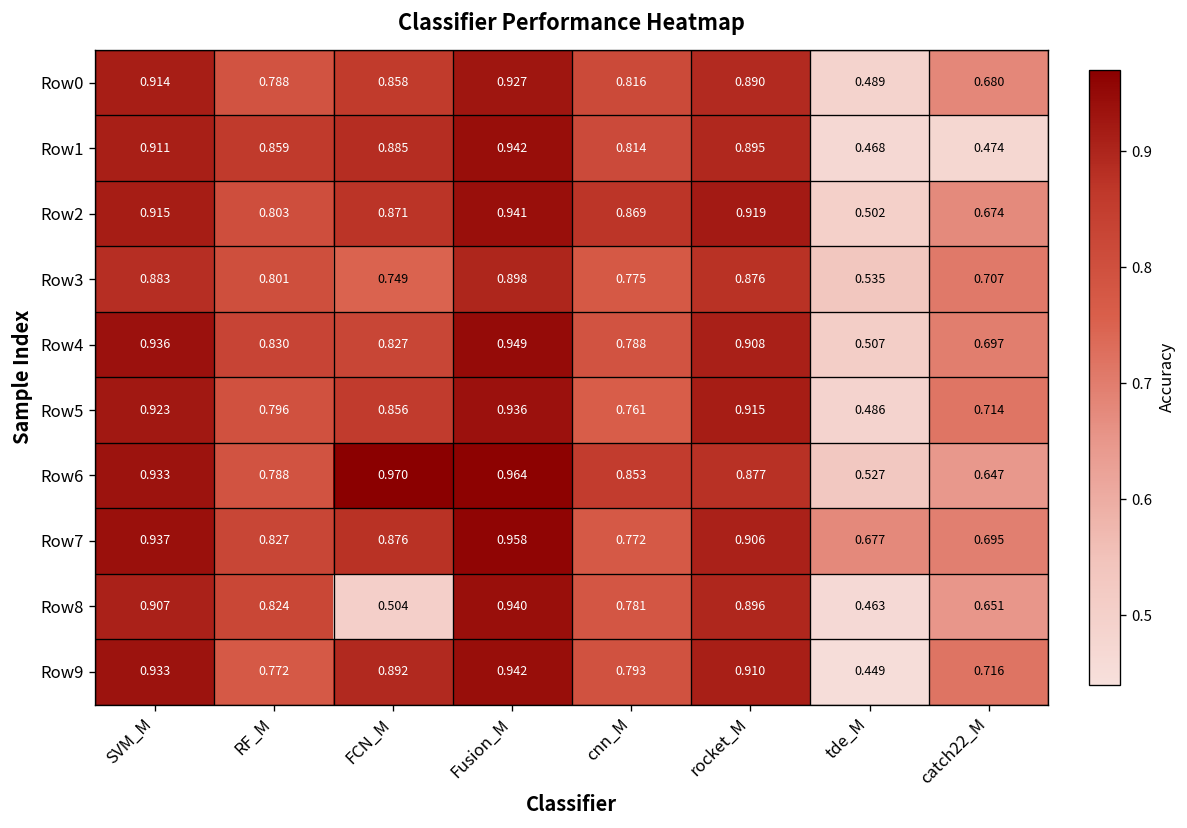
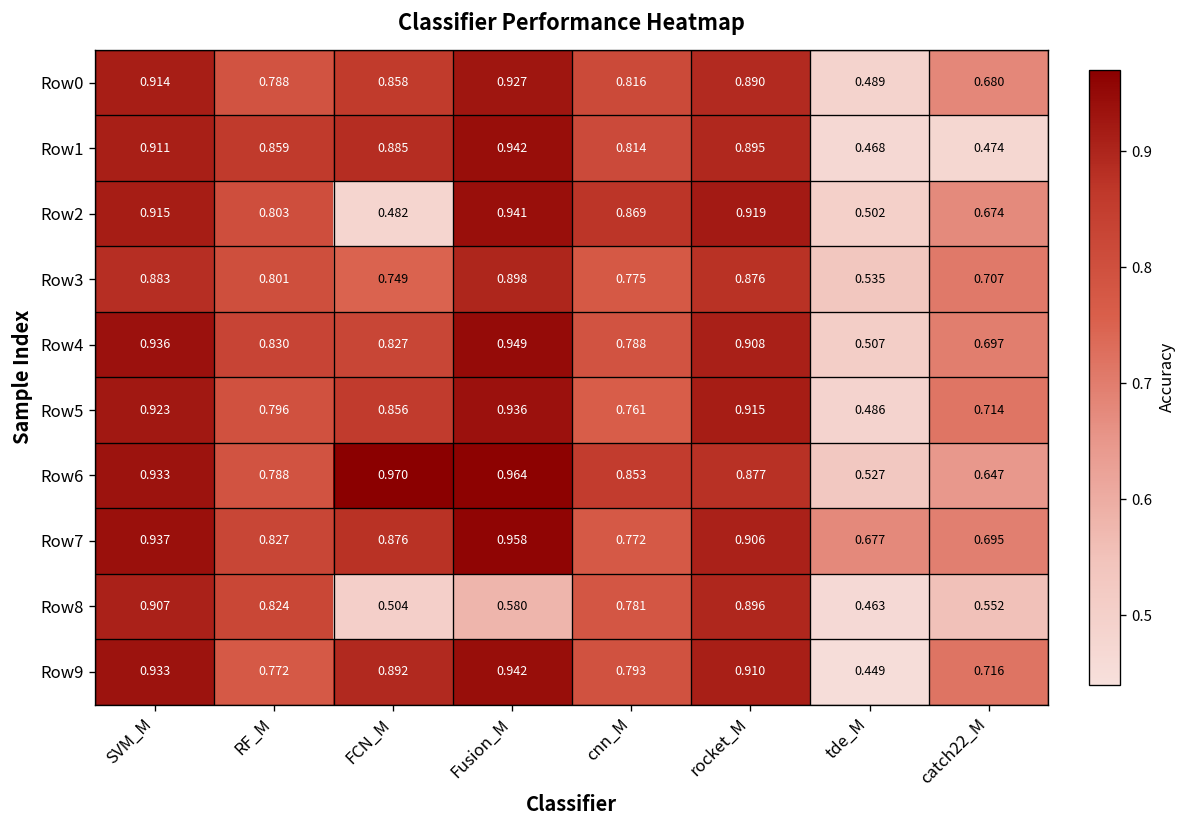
Row2, FCN_M: 0.871 -> 0.482
Row8, Fusion_M: 0.940 -> 0.580
Row8, catch22_M: 0.651 -> 0.552
